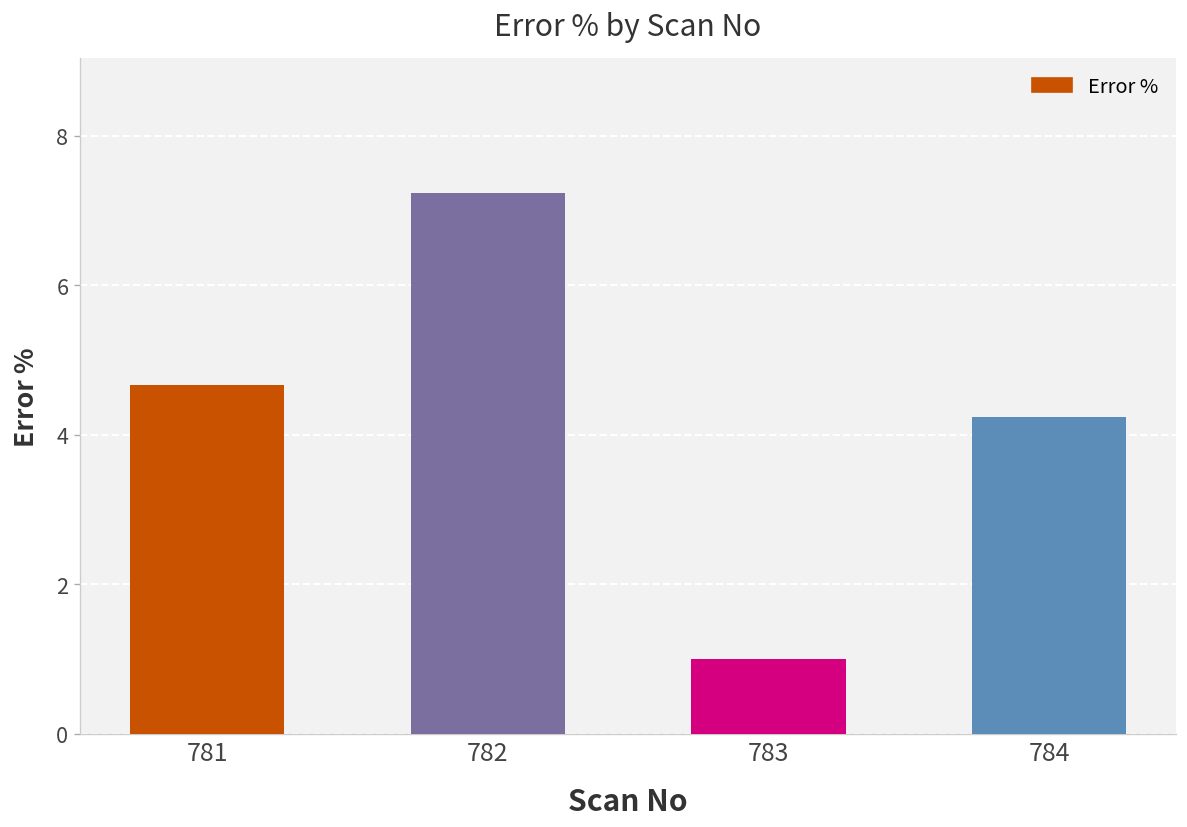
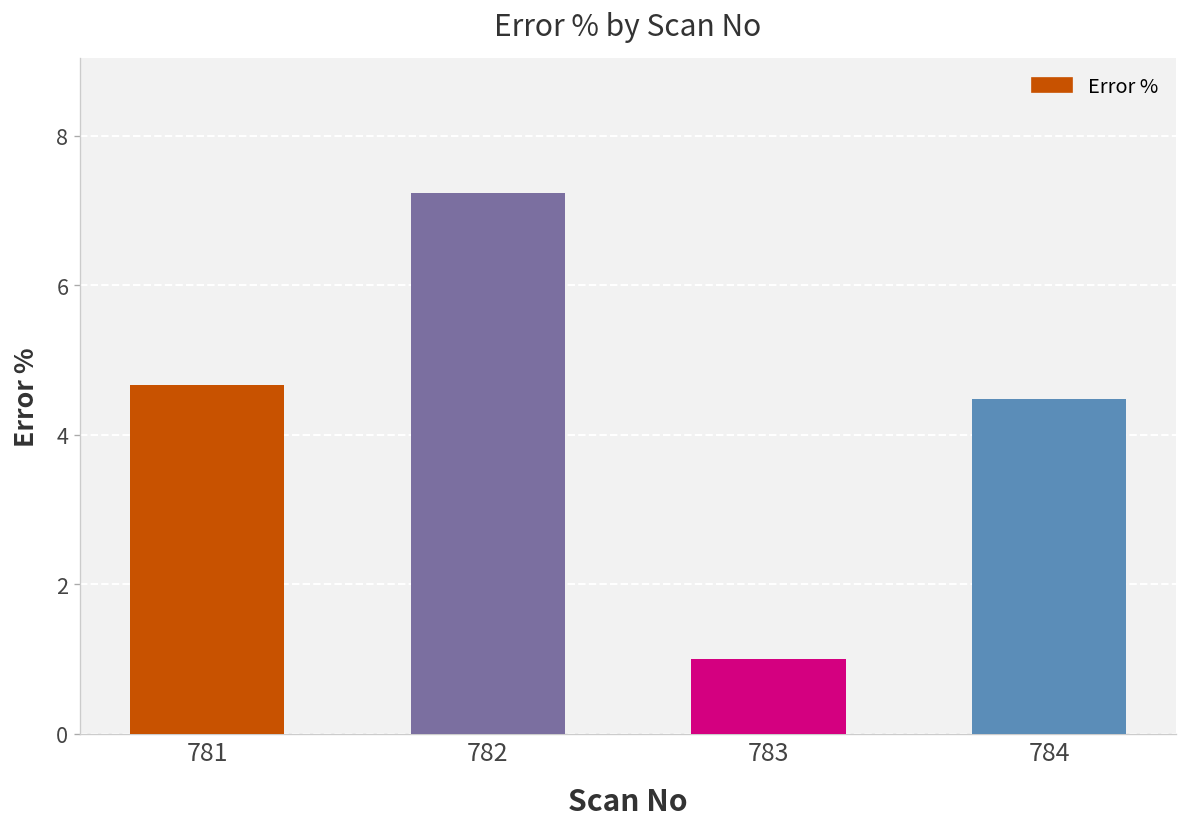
784: 4.2 -> 4.5
